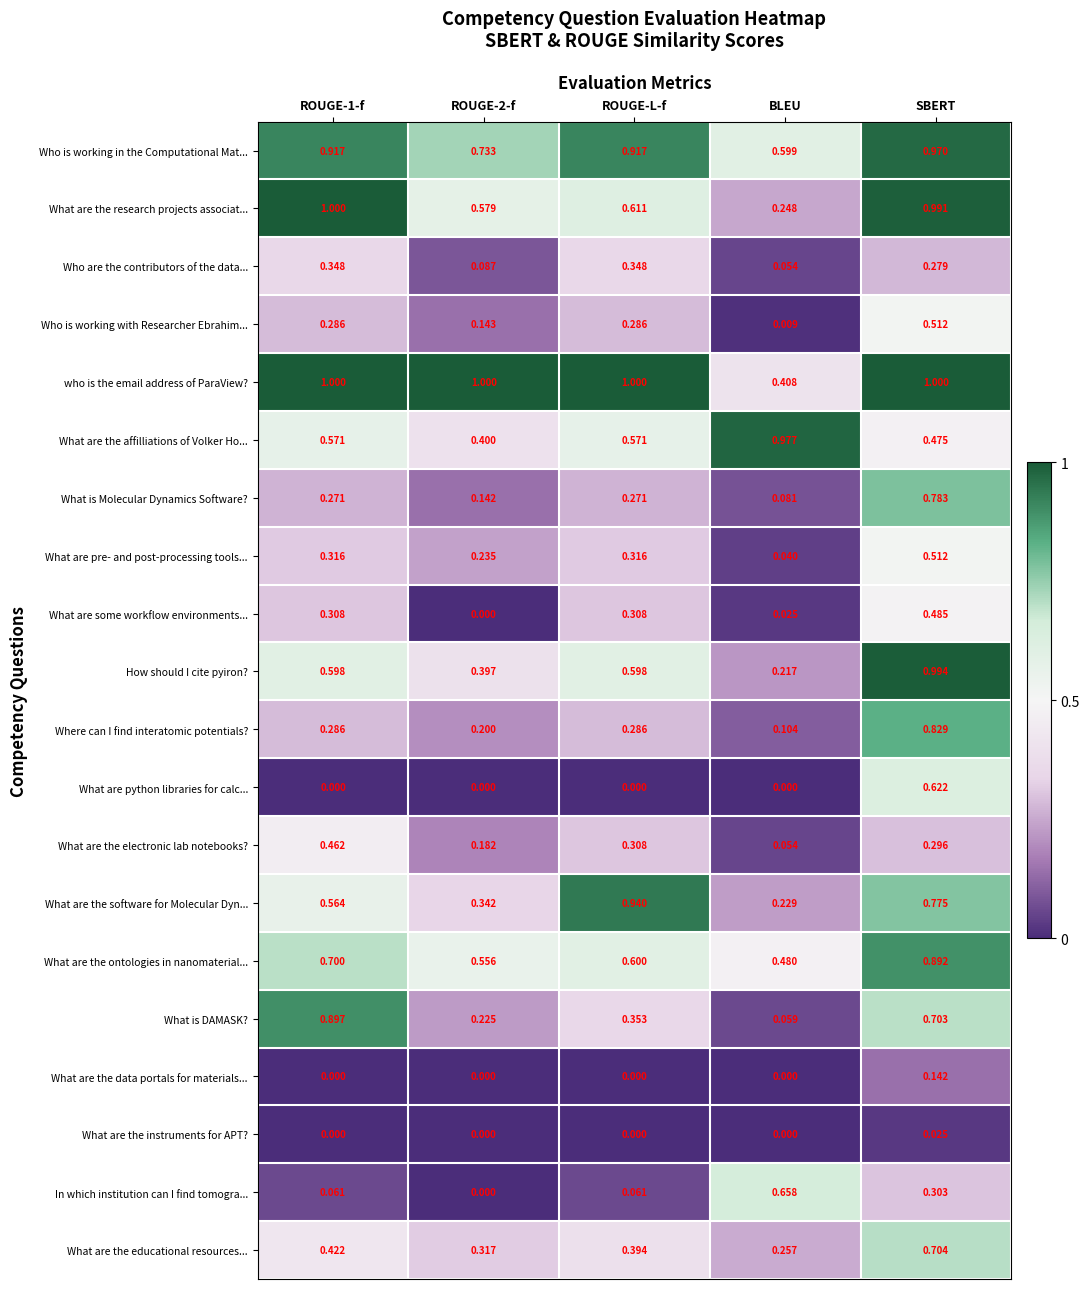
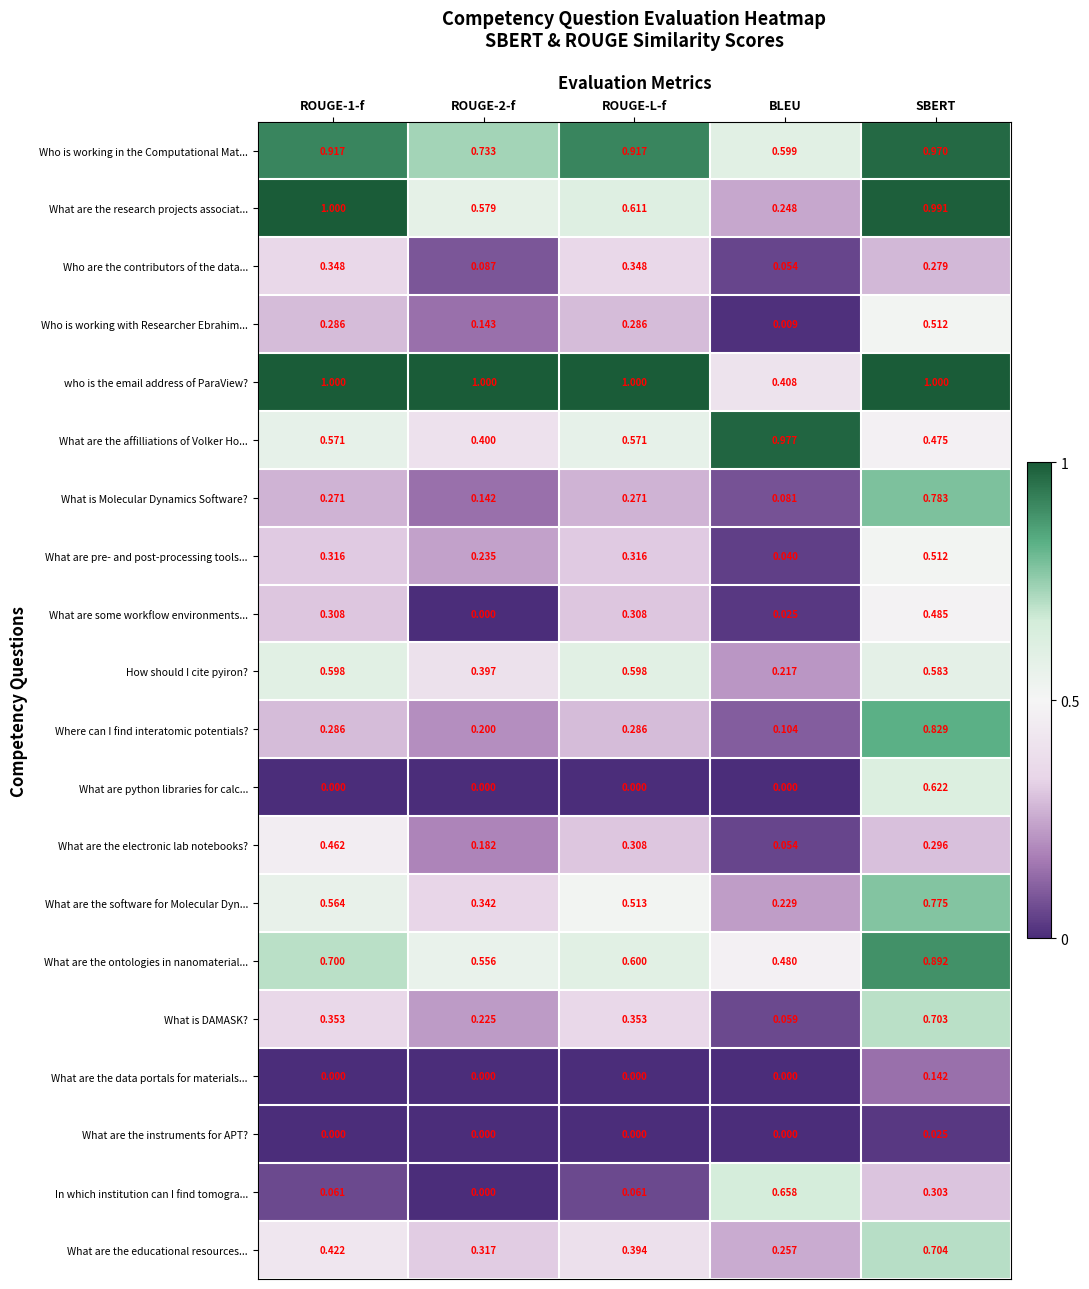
How should I cite pyiron?, SBERT: 0.994 -> 0.583
What are the software for Molecular Dyn..., ROUGE-L-f: 0.940 -> 0.513
What is DAMASK?, ROUGE-1-f: 0.897 -> 0.353
